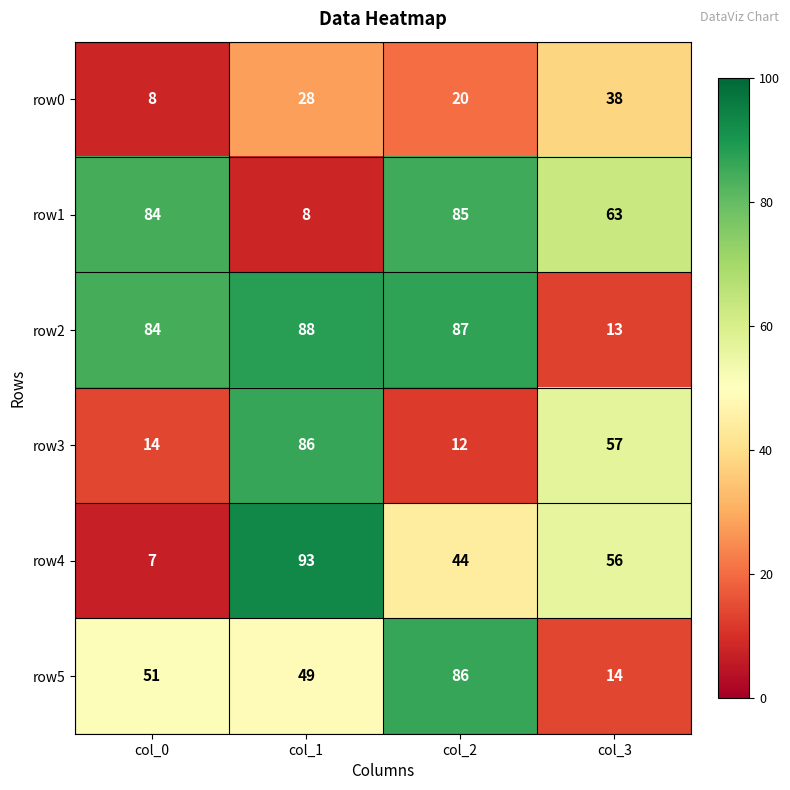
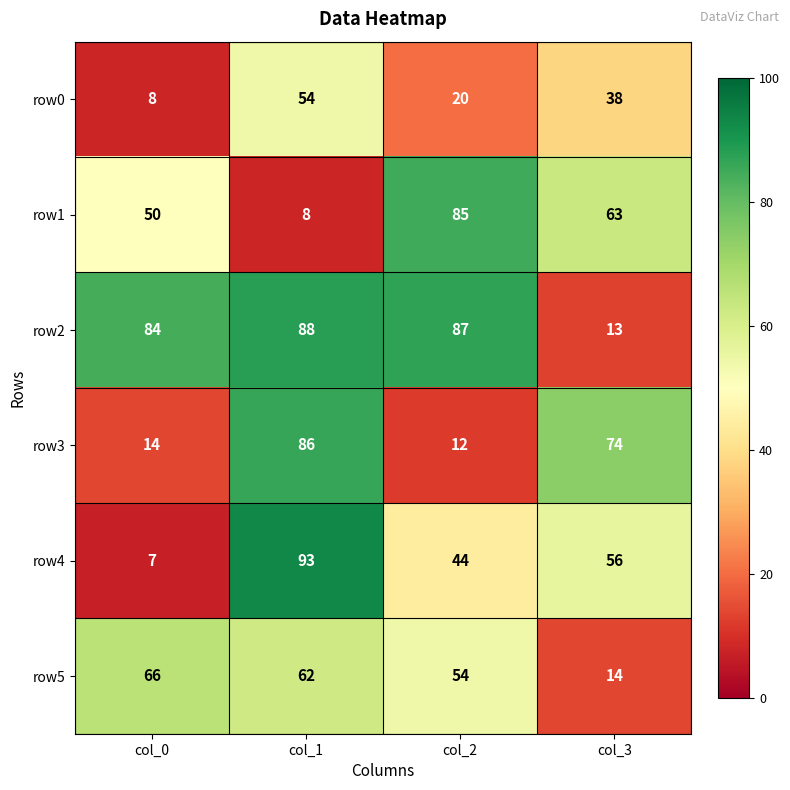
row0, col_1: 28 -> 54
row1, col_0: 84 -> 50
row3, col_3: 57 -> 74
row5, col_0: 51 -> 66
row5, col_1: 49 -> 62
row5, col_2: 86 -> 54
